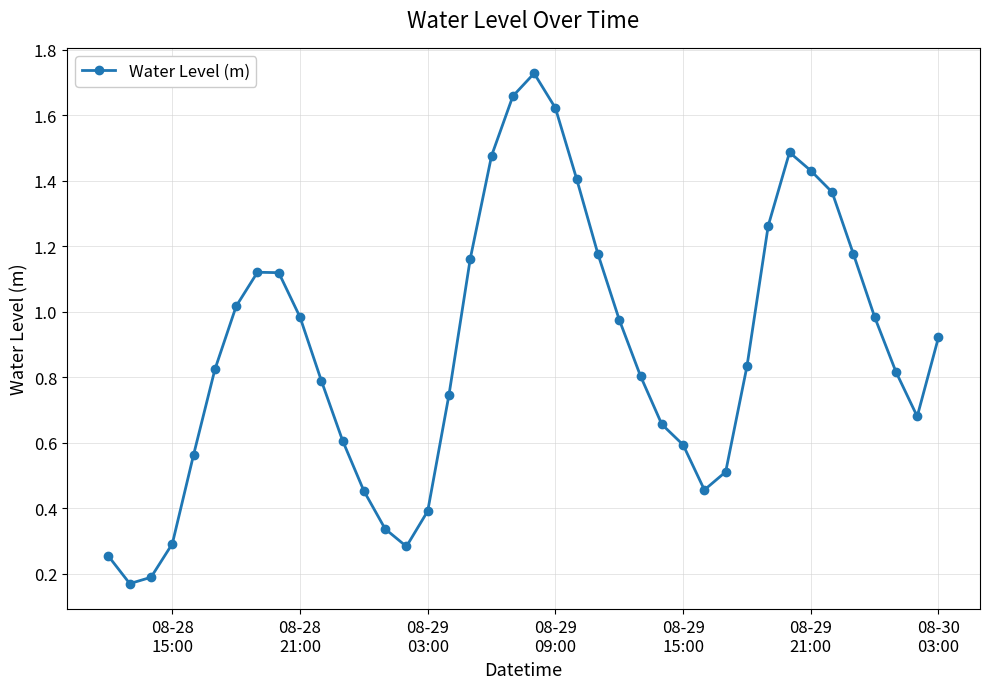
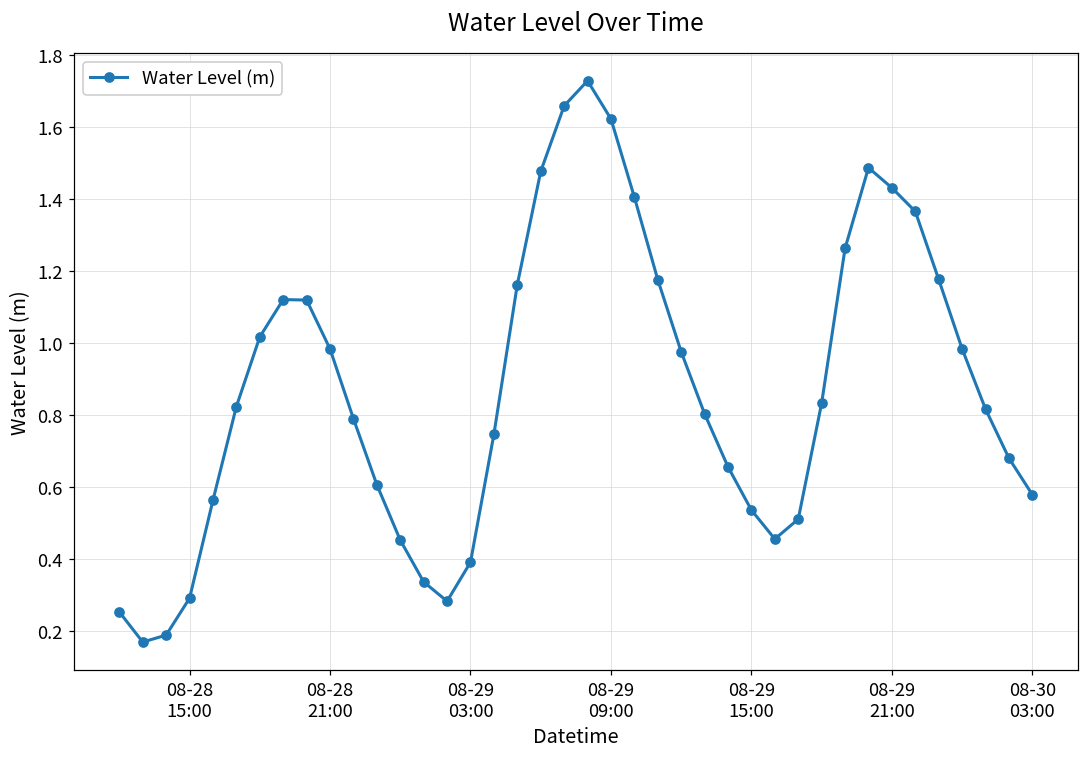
08-29 15:00: 0.59 -> 0.54
08-30 03:00: 0.92 -> 0.58
